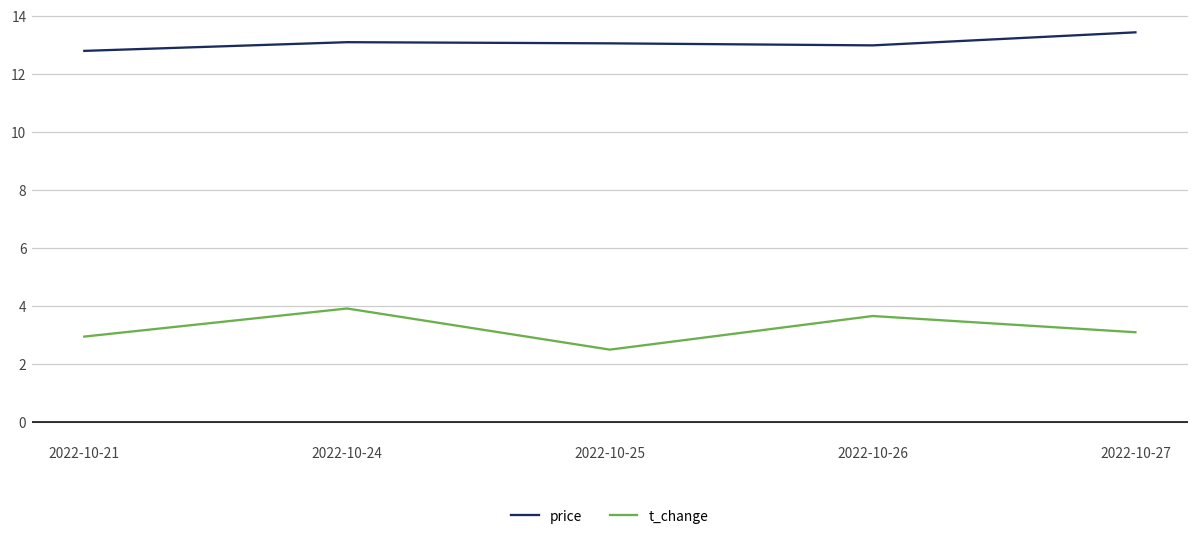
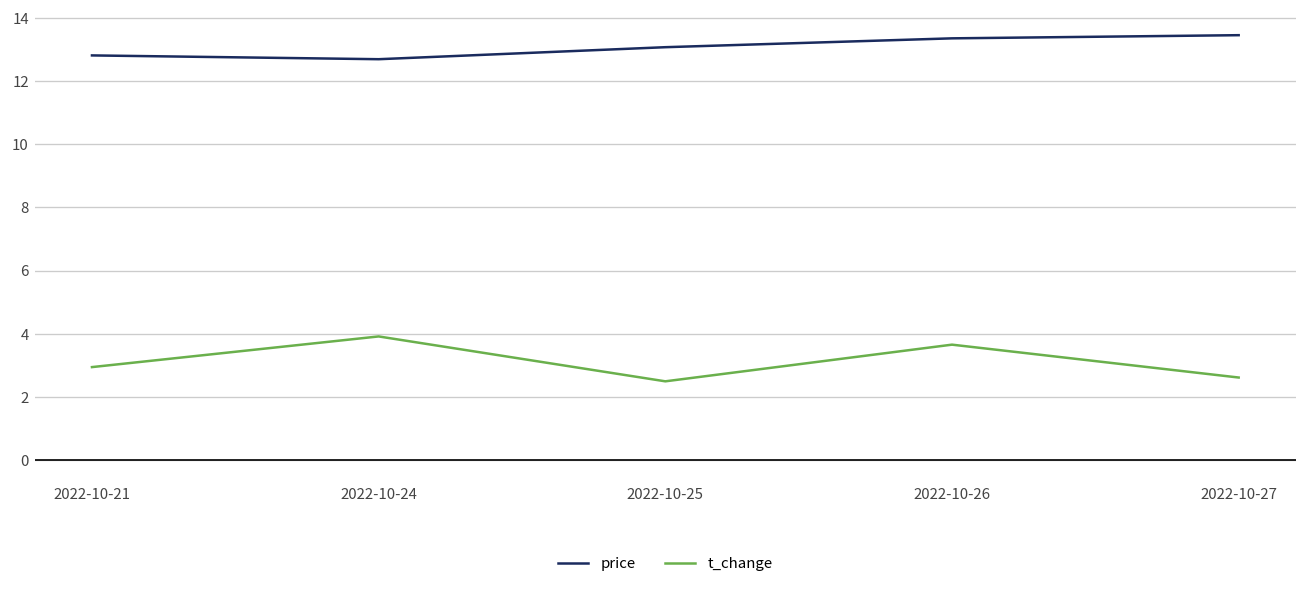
price, 2022-10-24: 13.1 -> 12.7
price, 2022-10-26: 13.0 -> 13.4
t_change, 2022-10-27: 3.1 -> 2.6
